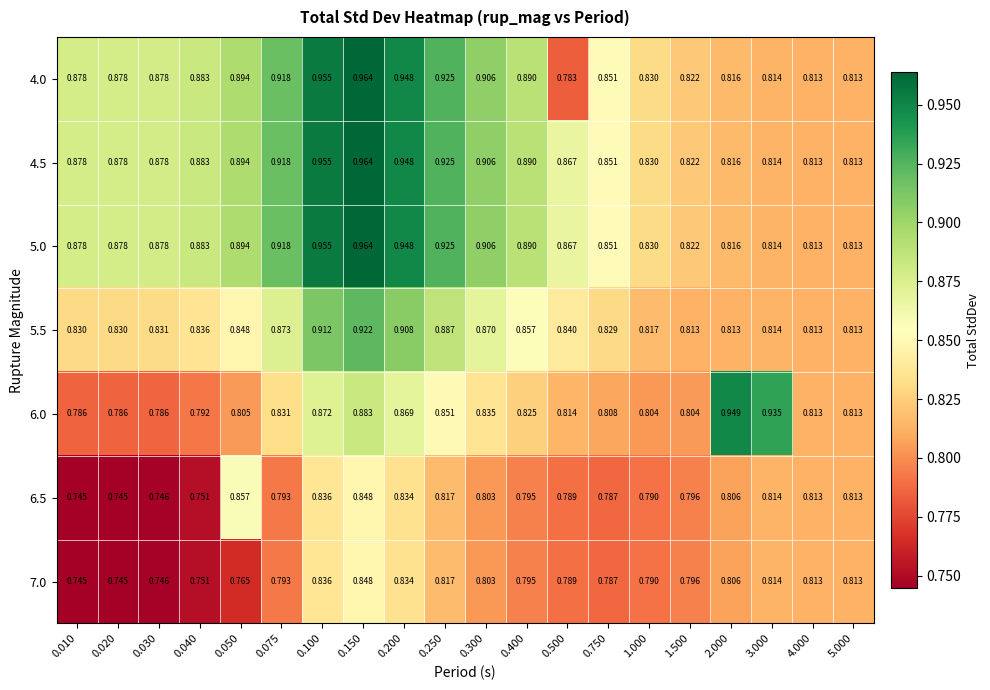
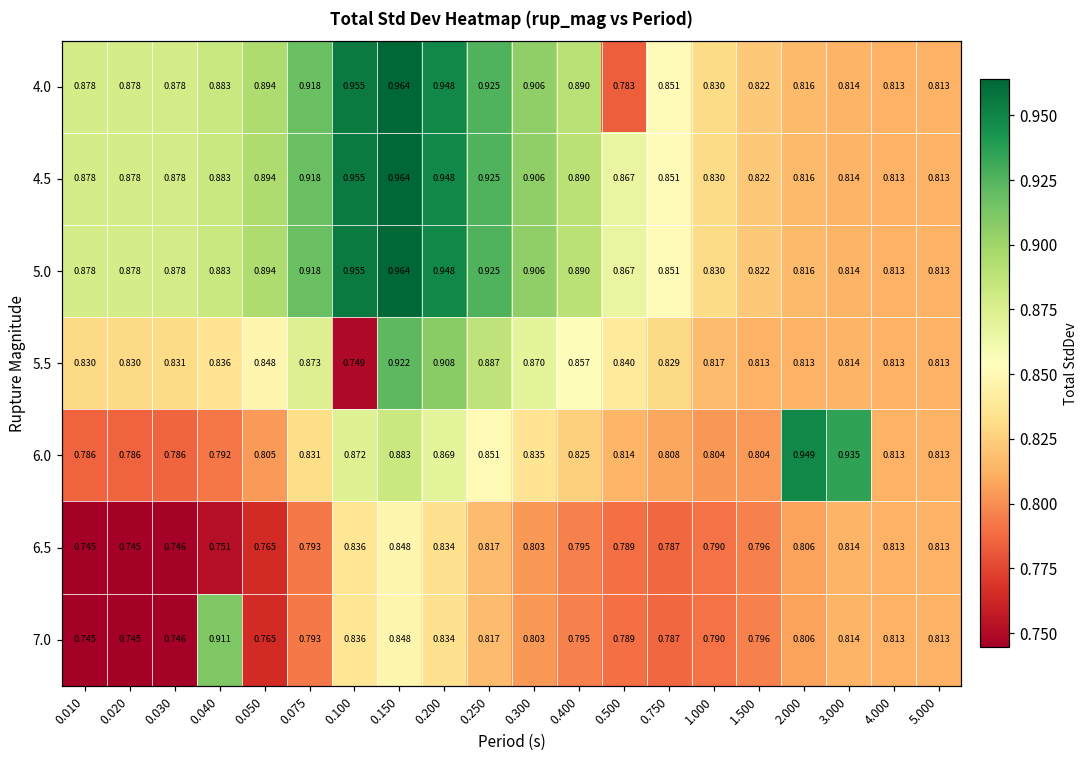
5.5, 0.100: 0.912 -> 0.749
6.5, 0.050: 0.857 -> 0.765
7.0, 0.040: 0.751 -> 0.911
